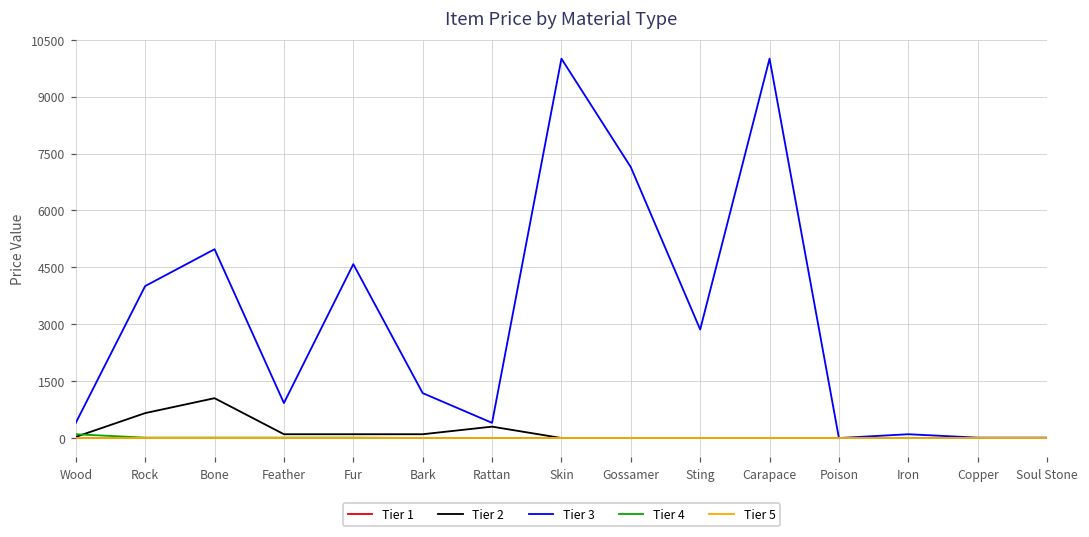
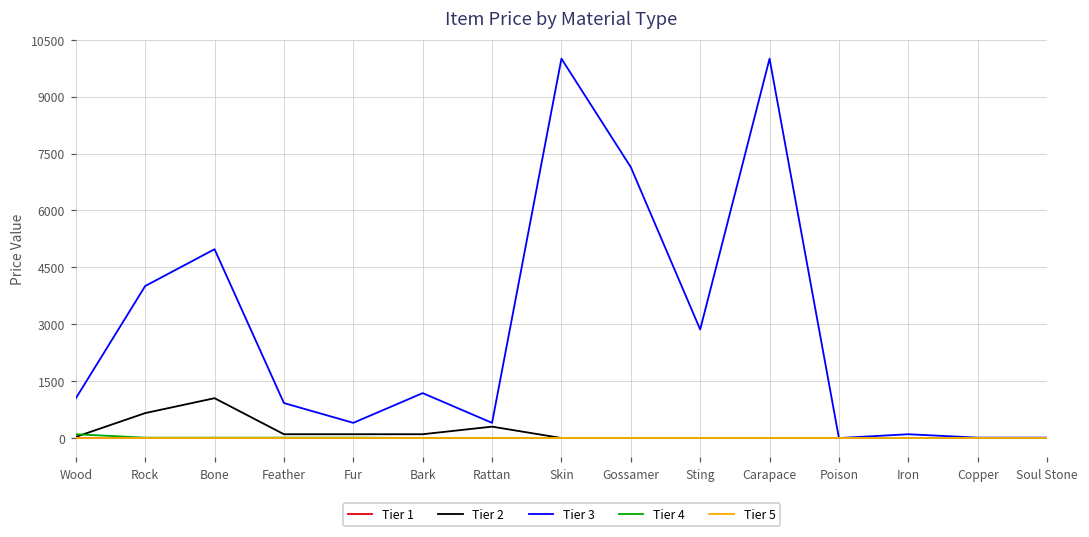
Tier 3, Wood: 400 -> 1000
Tier 3, Fur: 4600 -> 400
